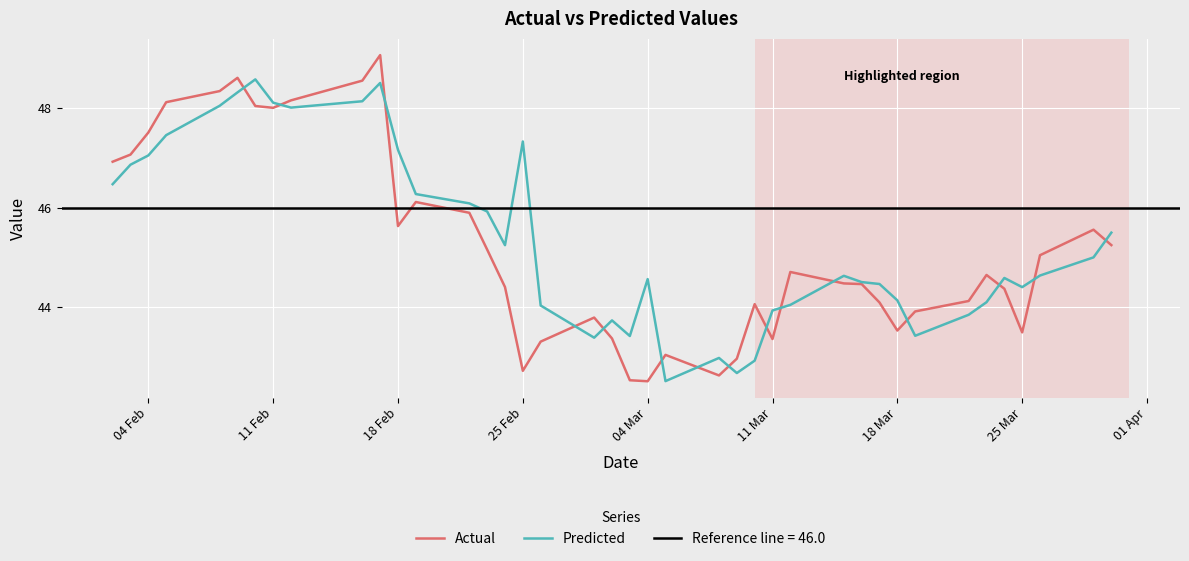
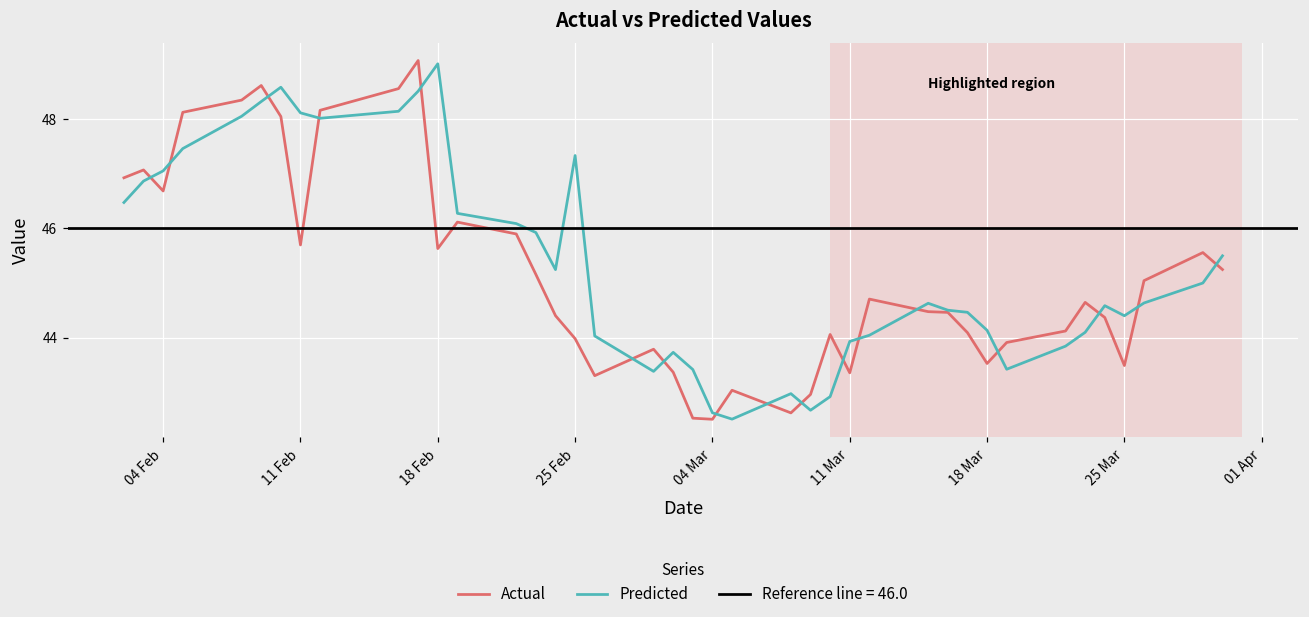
Actual, 04 Feb: 47.5 -> 46.7
Actual, 11 Feb: 48.0 -> 45.7
Predicted, 18 Feb: 47.2 -> 49.0
Actual, 25 Feb: 42.7 -> 44.0
Predicted, 04 Mar: 44.6 -> 42.6
